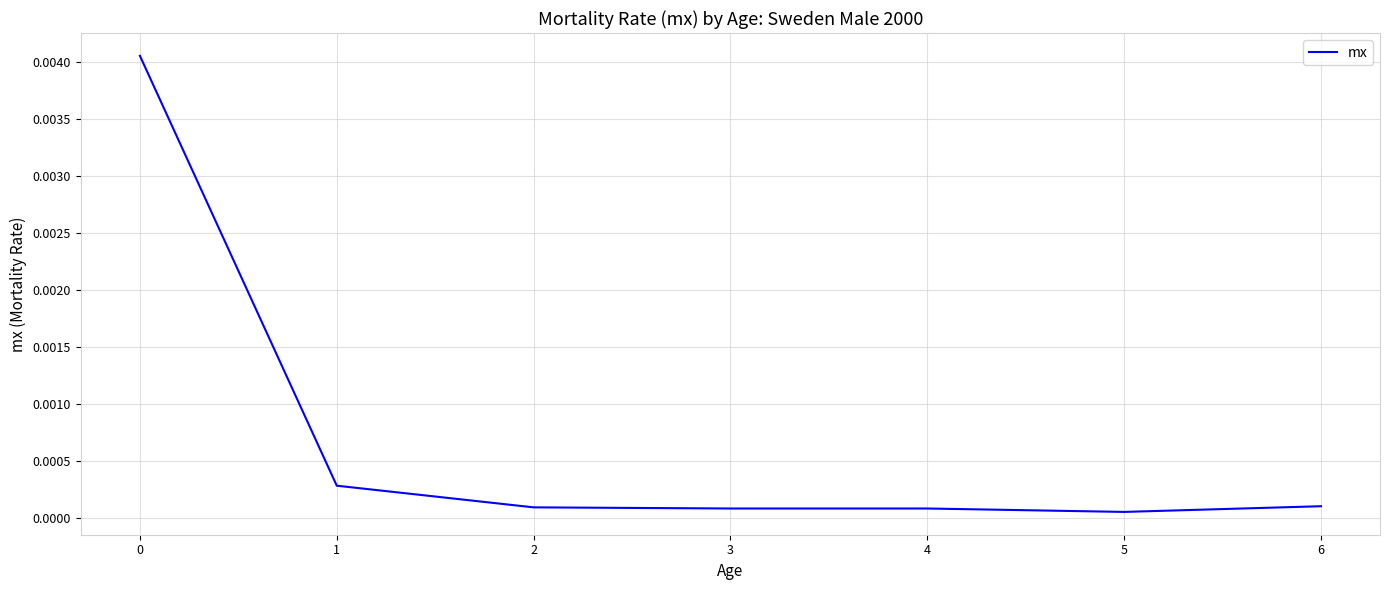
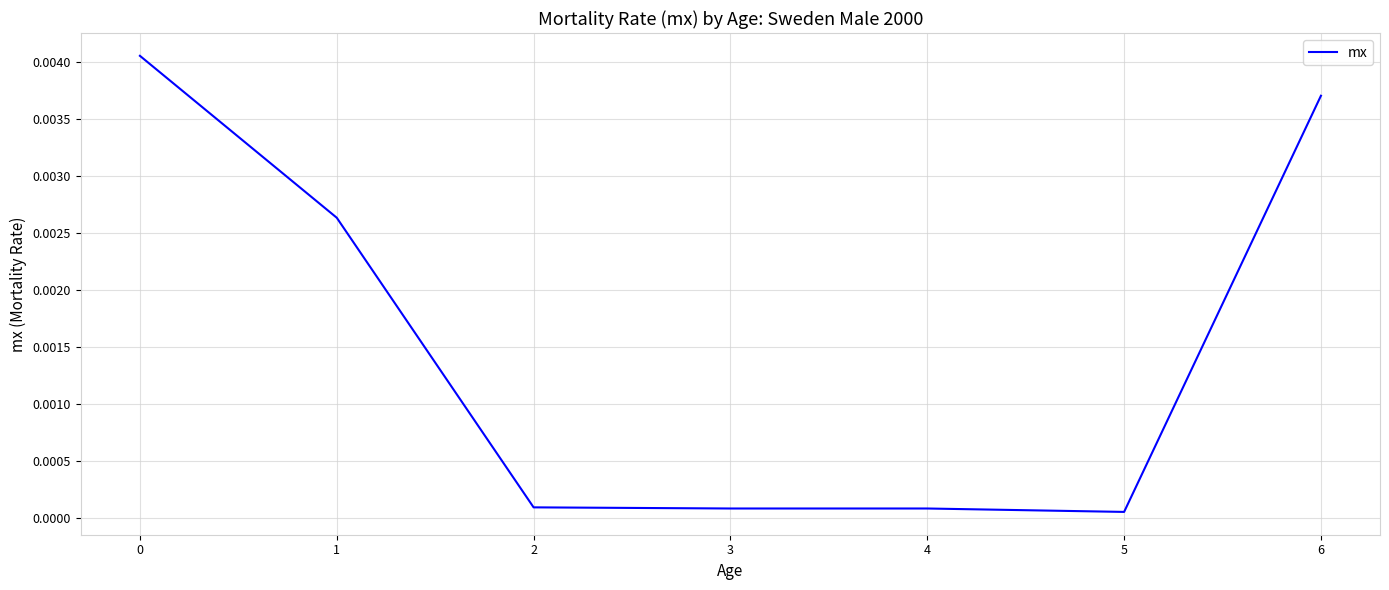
1: 0.00028 -> 0.00263
6: 0.0001 -> 0.0037
